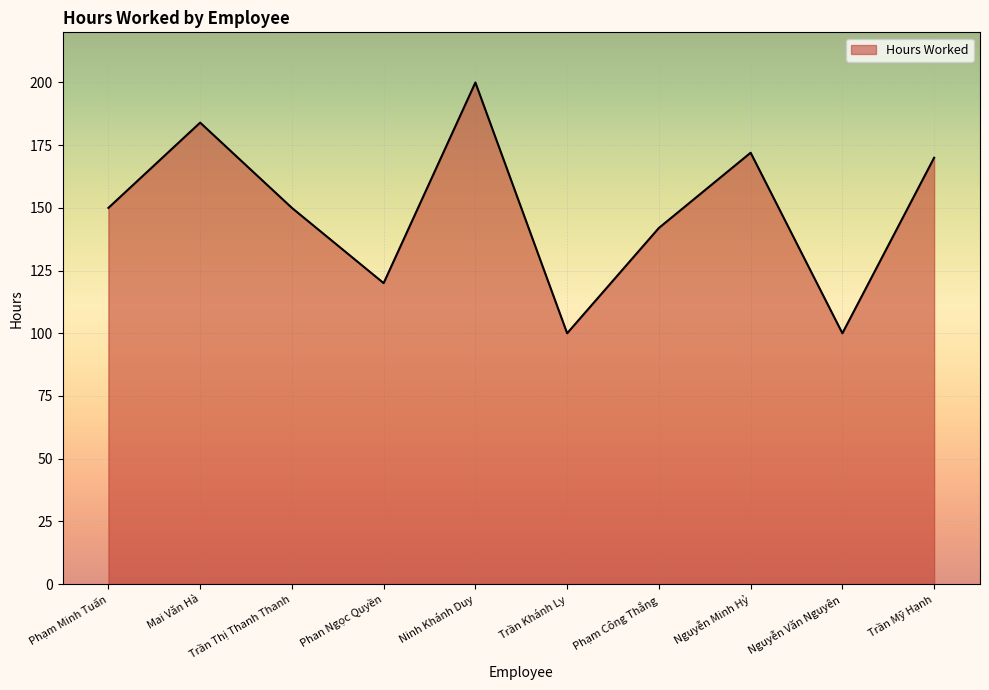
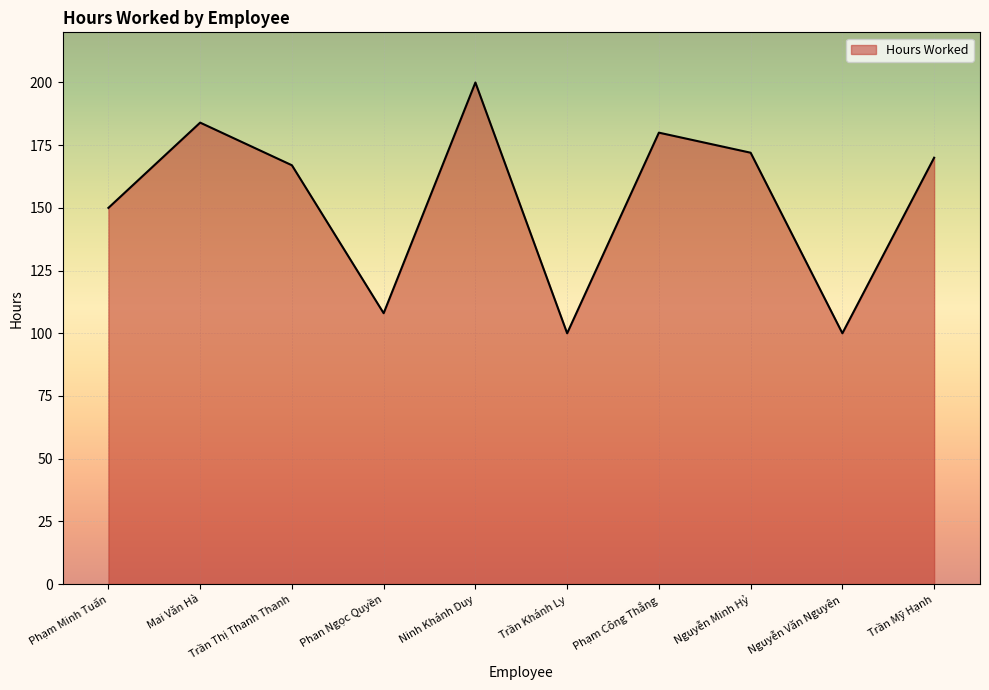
Trần Thị Thanh Thanh: 150 -> 167
Phan Ngọc Quyền: 120 -> 108
Phạm Công Thắng: 142 -> 180
